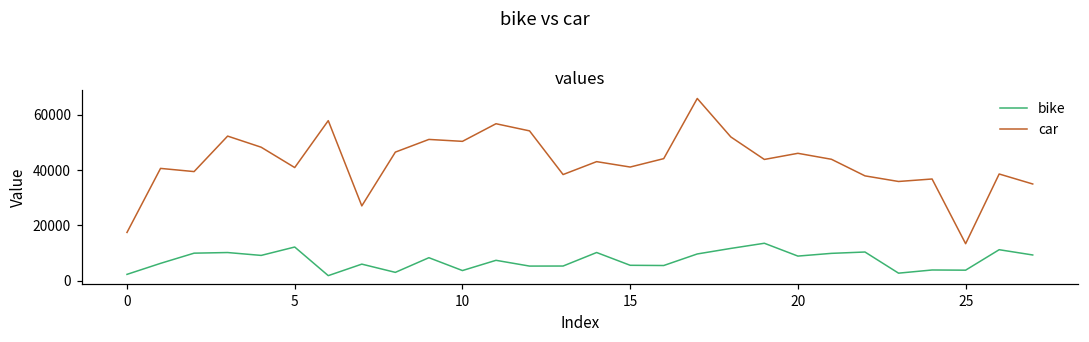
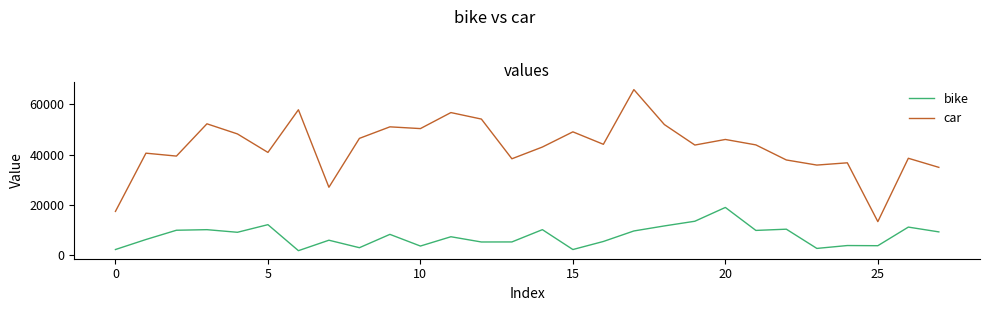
bike, 15: 6000 -> 2000
car, 15: 41000 -> 49000
bike, 20: 9000 -> 19000
